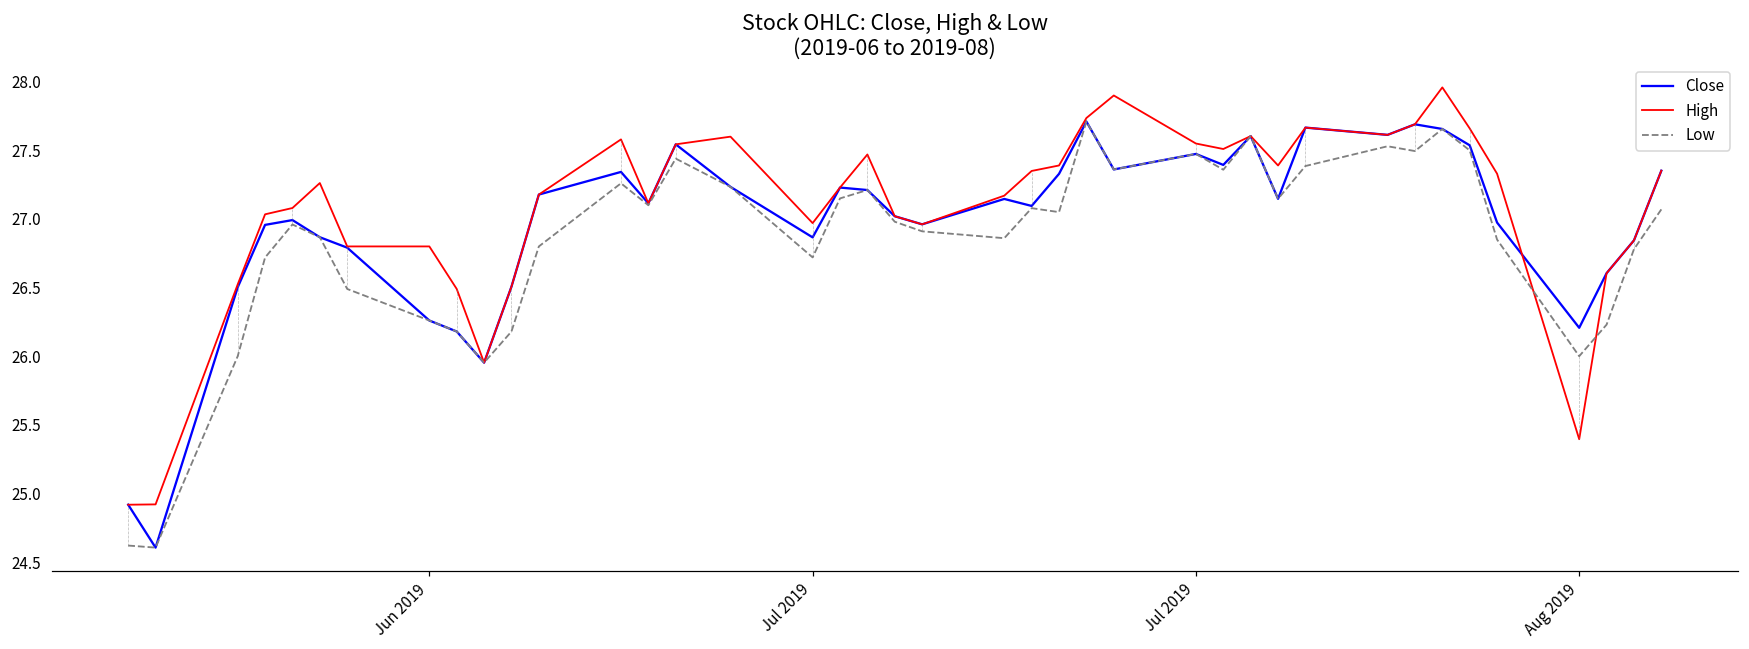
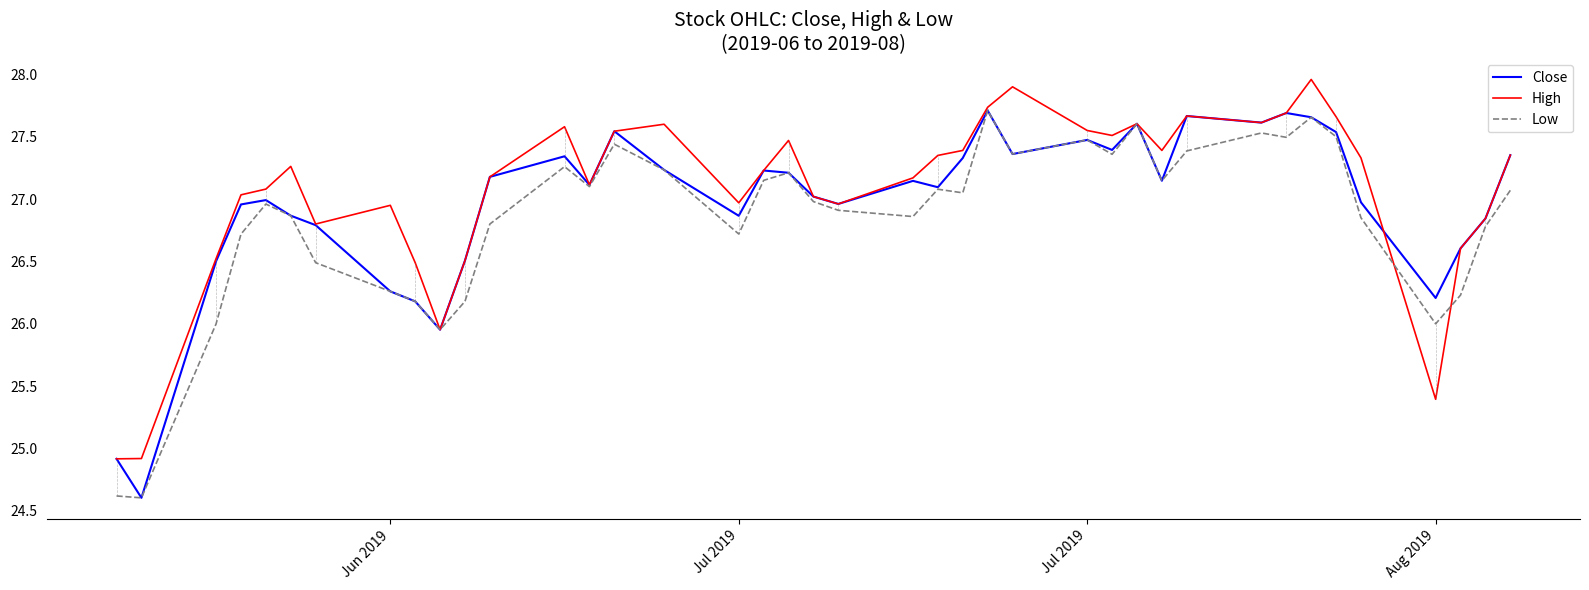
High, Jun 2019: 26.80 -> 26.95
